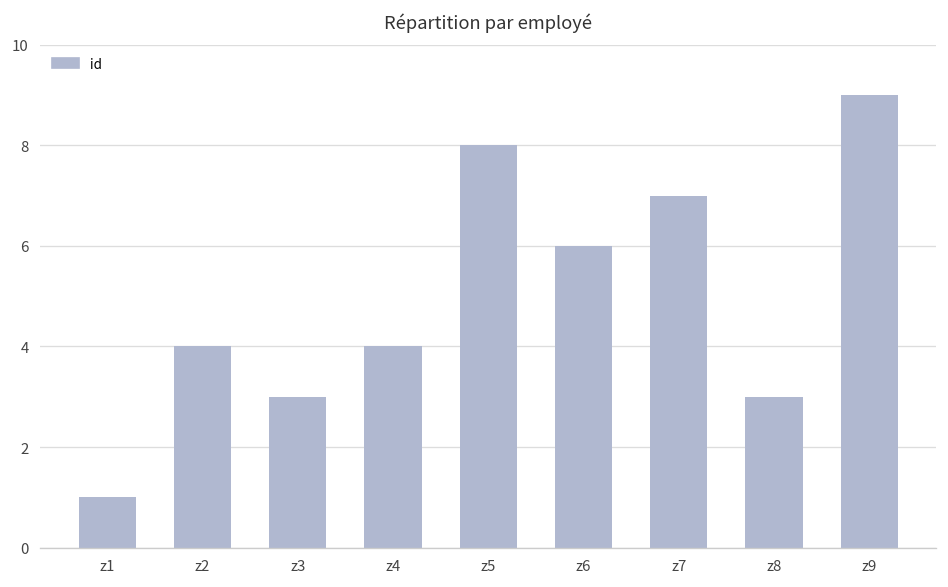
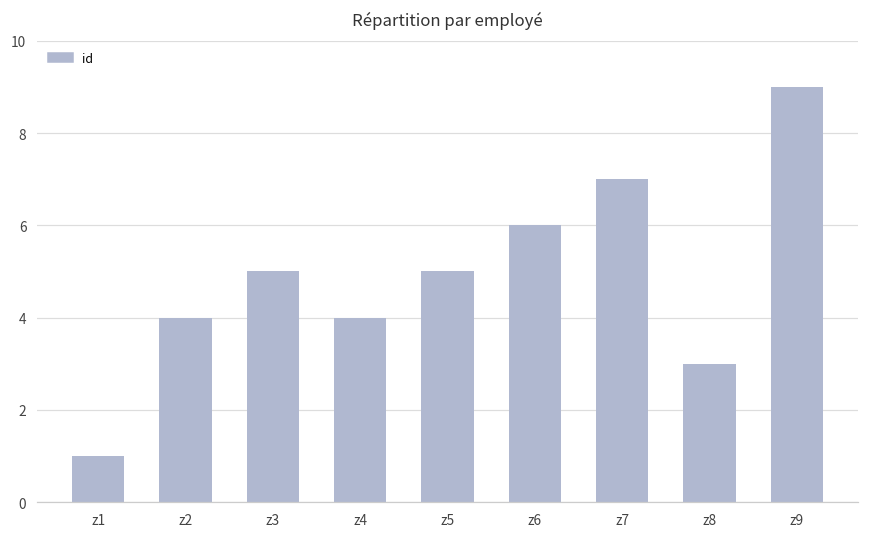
z3: 3 -> 5
z5: 8 -> 5
